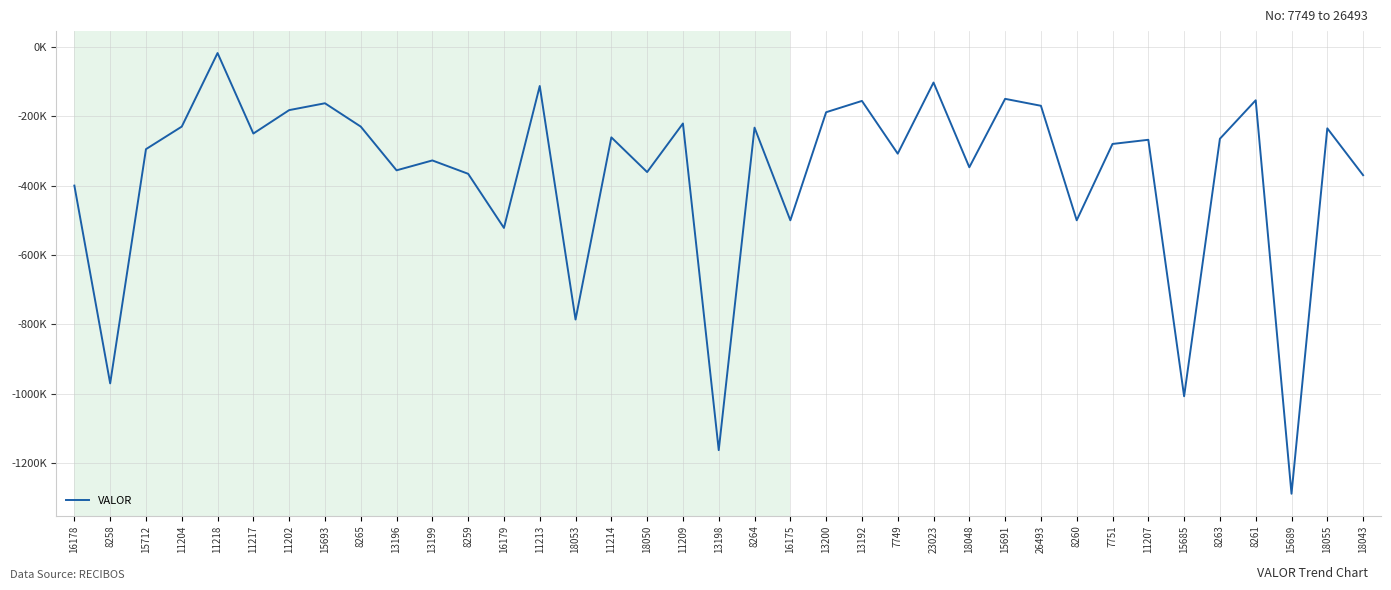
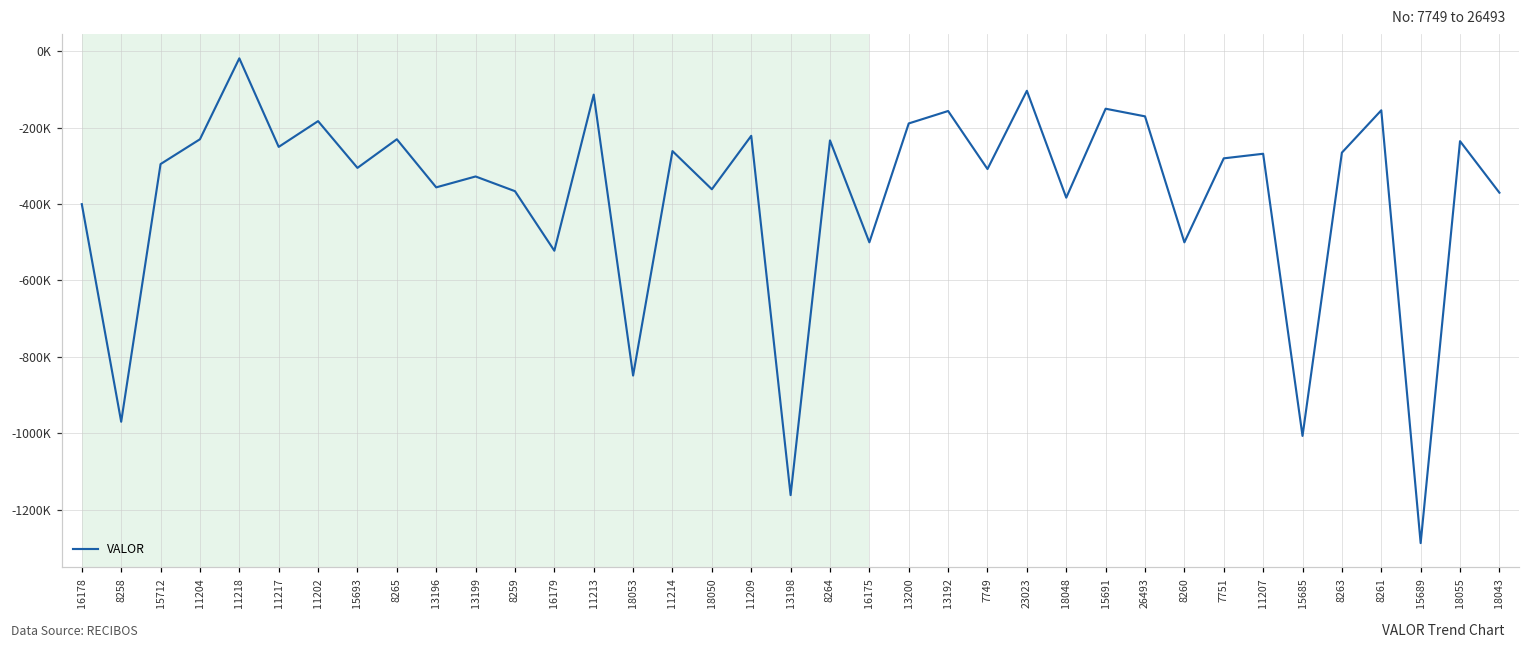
15693: -160000 -> -310000
18053: -790000 -> -850000
18048: -350000 -> -380000
